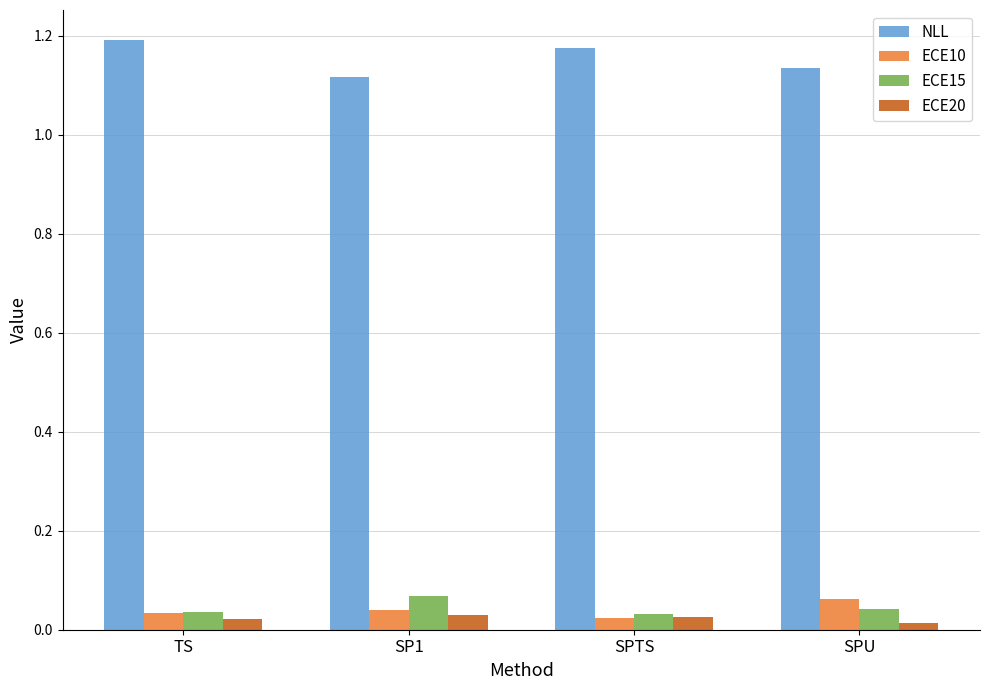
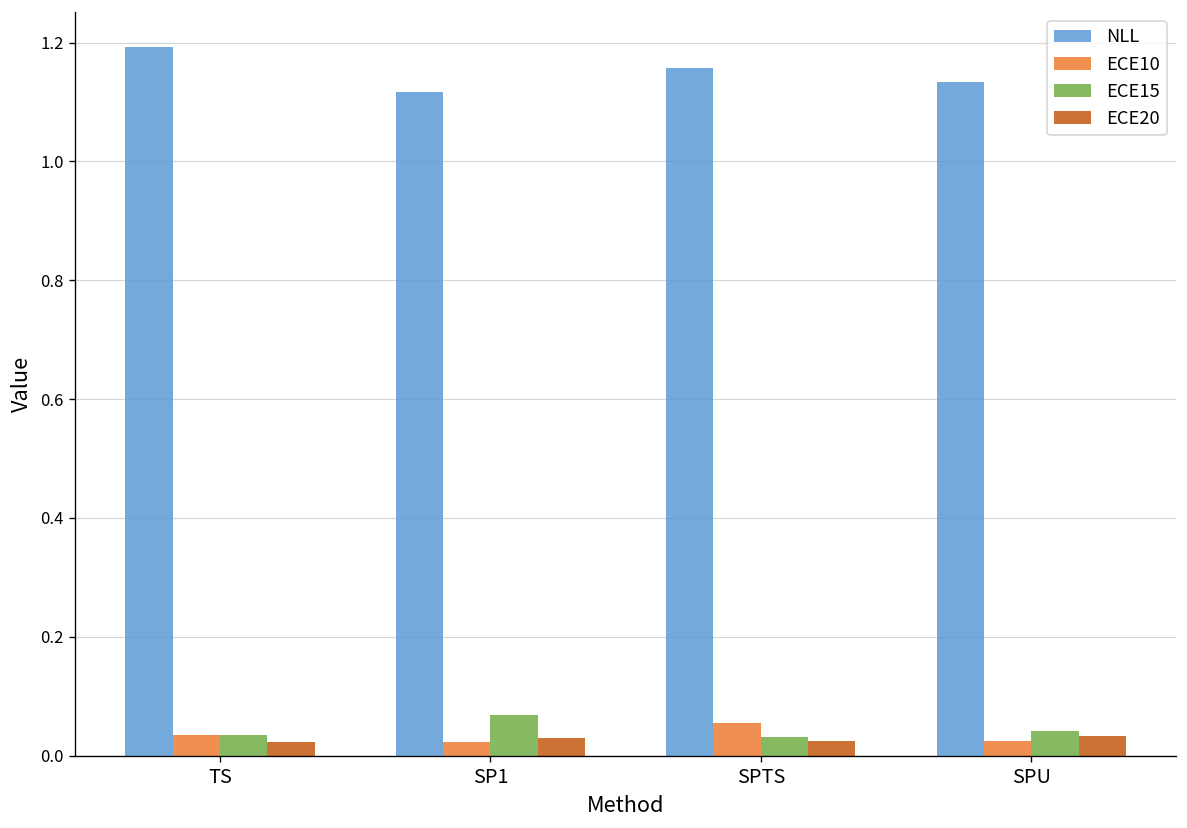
ECE10, SP1: 0.04 -> 0.02
NLL, SPTS: 1.17 -> 1.16
ECE10, SPTS: 0.02 -> 0.06
ECE10, SPU: 0.06 -> 0.02
ECE20, SPU: 0.01 -> 0.03
